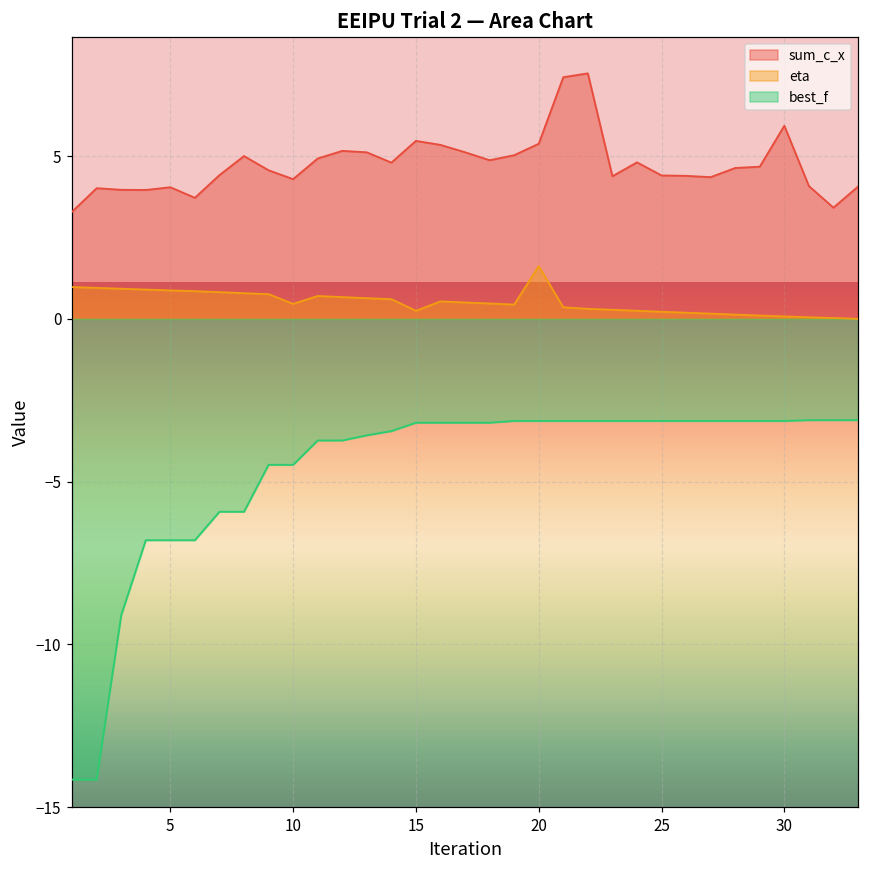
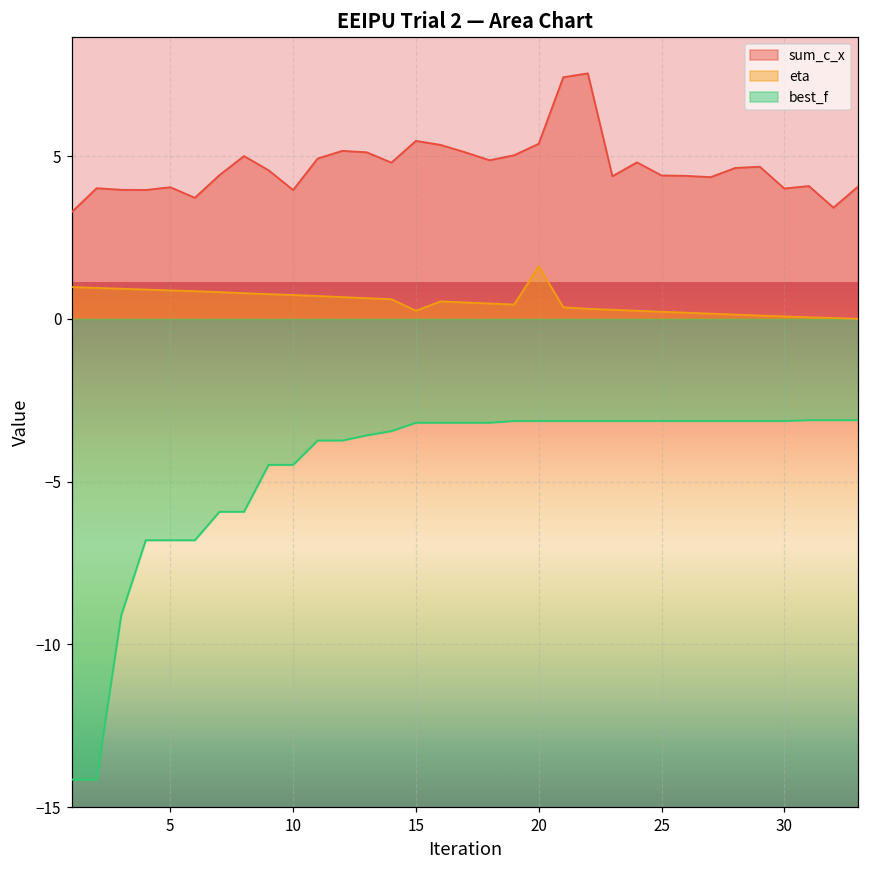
sum_c_x, 10: 4.3 -> 4.0
eta, 10: 0.5 -> 0.7
sum_c_x, 30: 5.9 -> 4.0
